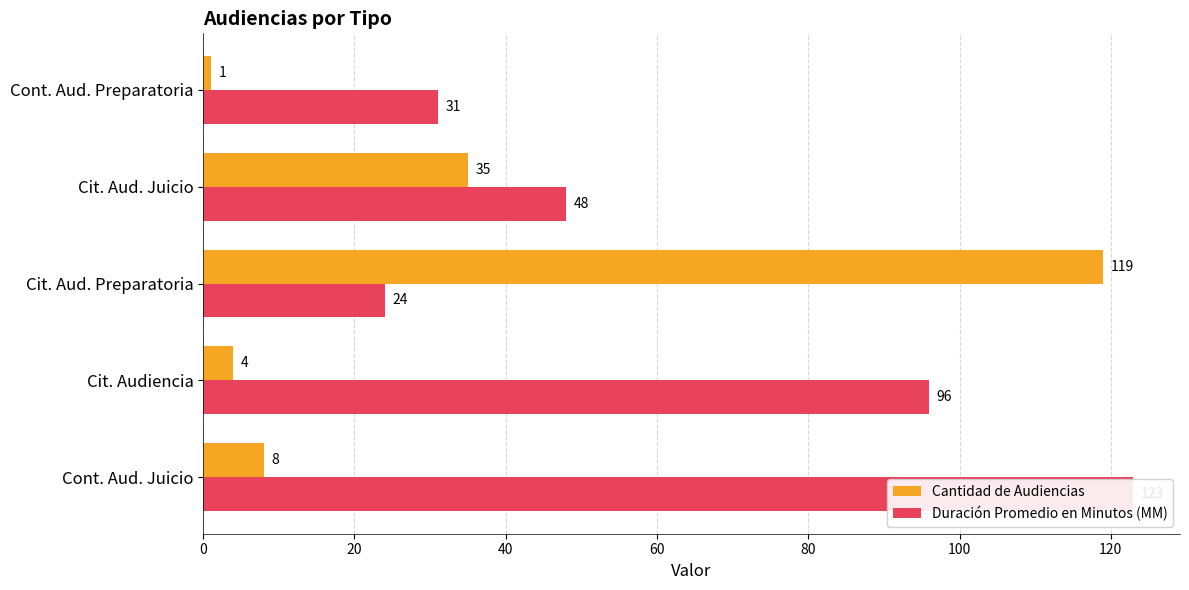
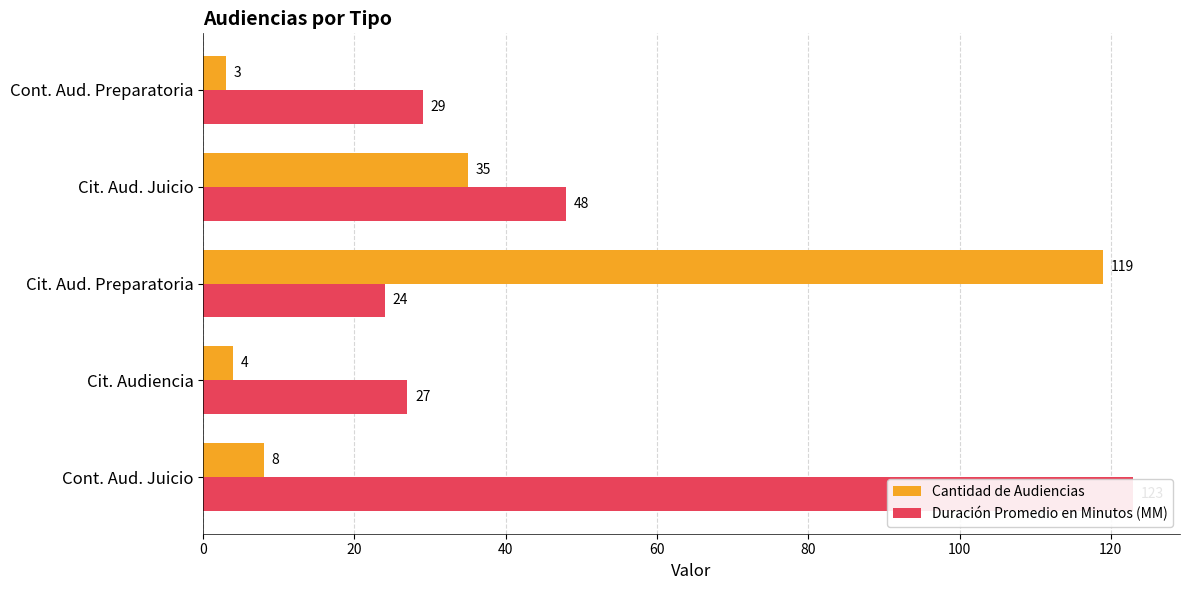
Cantidad de Audiencias, Cont. Aud. Preparatoria: 1 -> 3
Duración Promedio en Minutos (MM), Cont. Aud. Preparatoria: 31 -> 29
Duración Promedio en Minutos (MM), Cit. Audiencia: 96 -> 27
